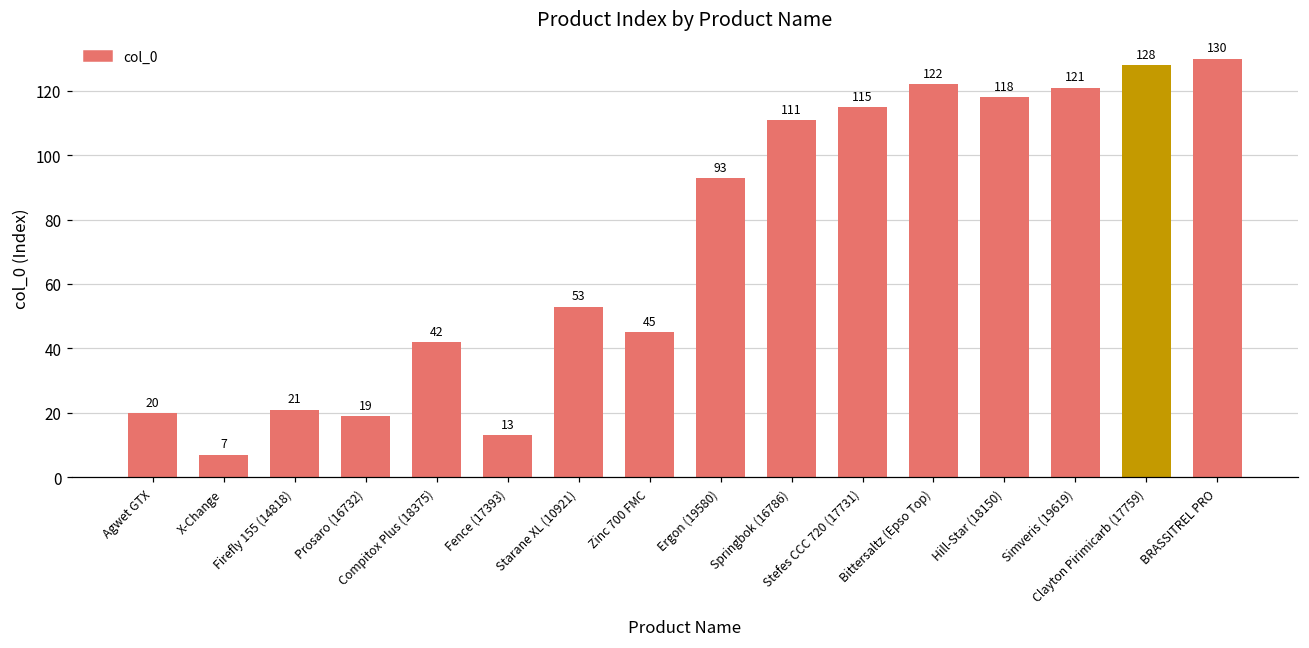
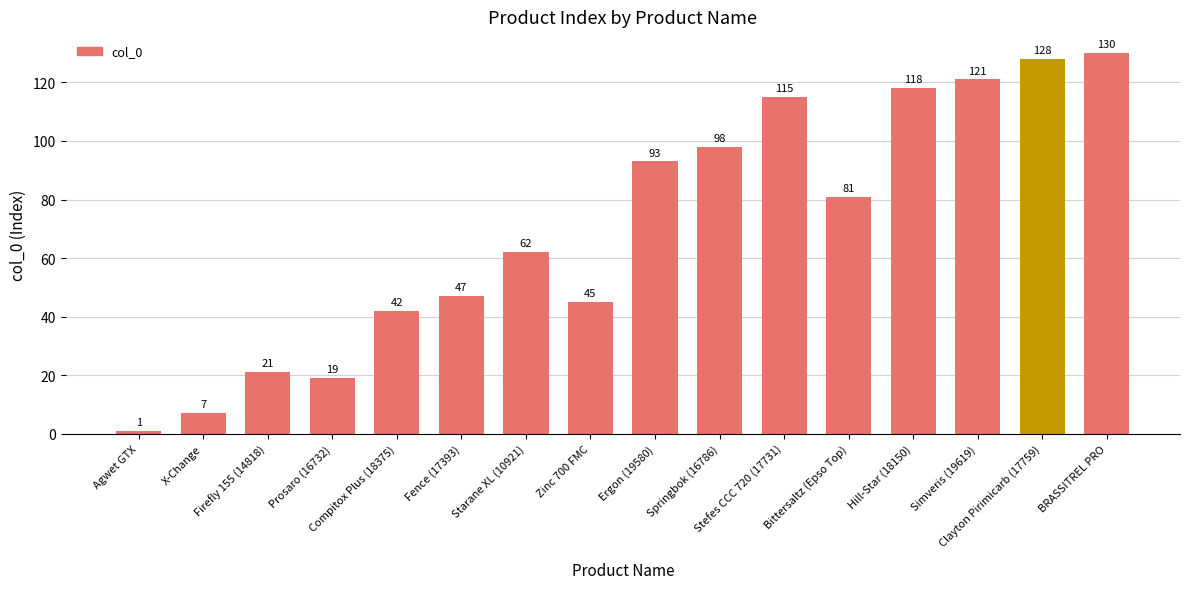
Agwet GTX: 20 -> 1
Fence (17393): 13 -> 47
Starane XL (10921): 53 -> 62
Springbok (16786): 111 -> 98
Bittersaltz (Epso Top): 122 -> 81
